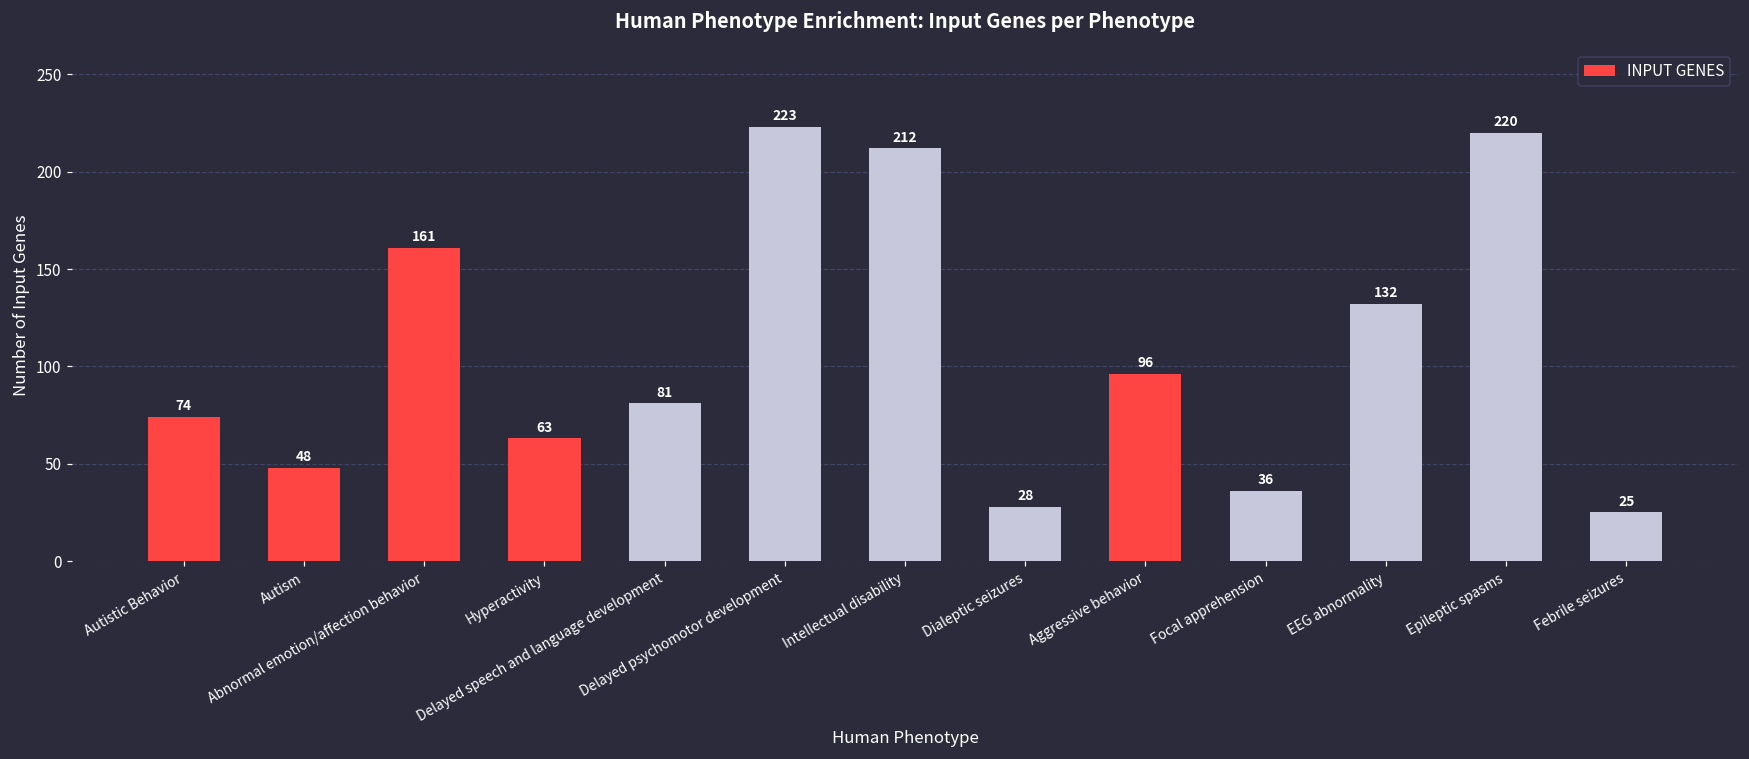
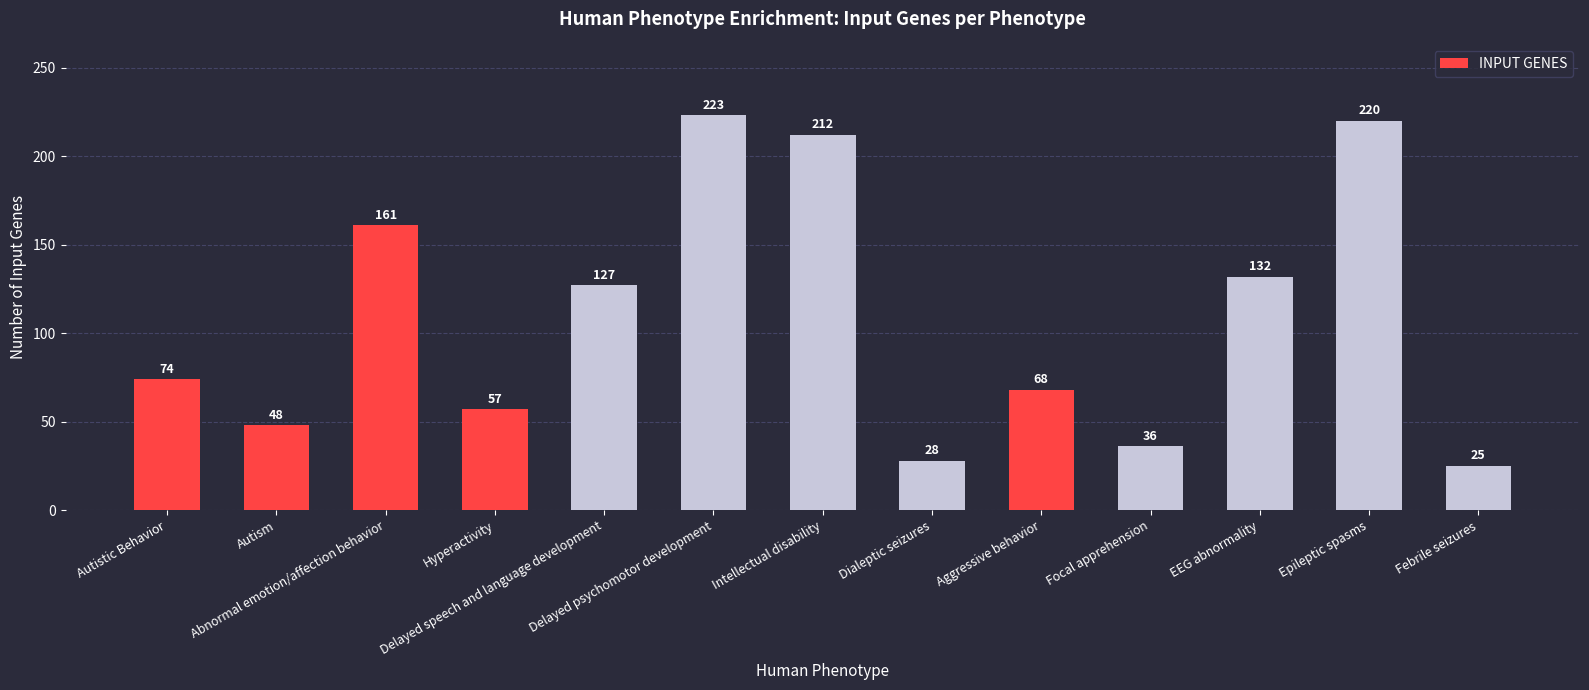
Hyperactivity: 63 -> 57
Delayed speech and language development: 81 -> 127
Aggressive behavior: 96 -> 68
